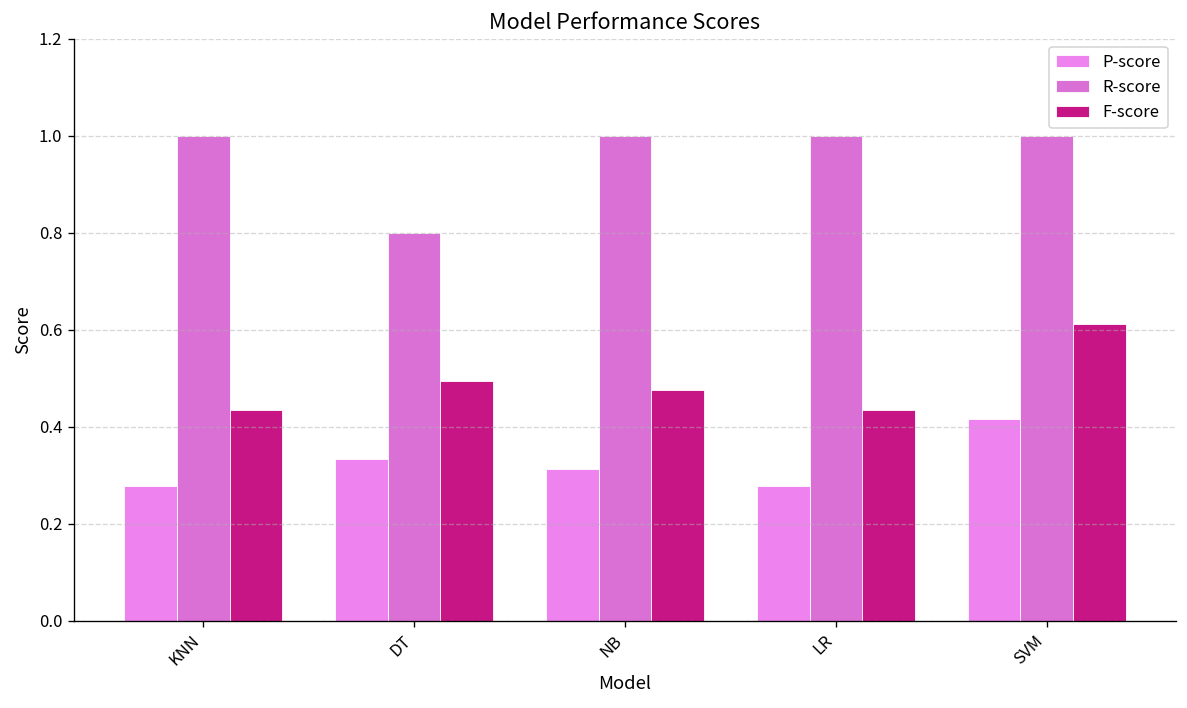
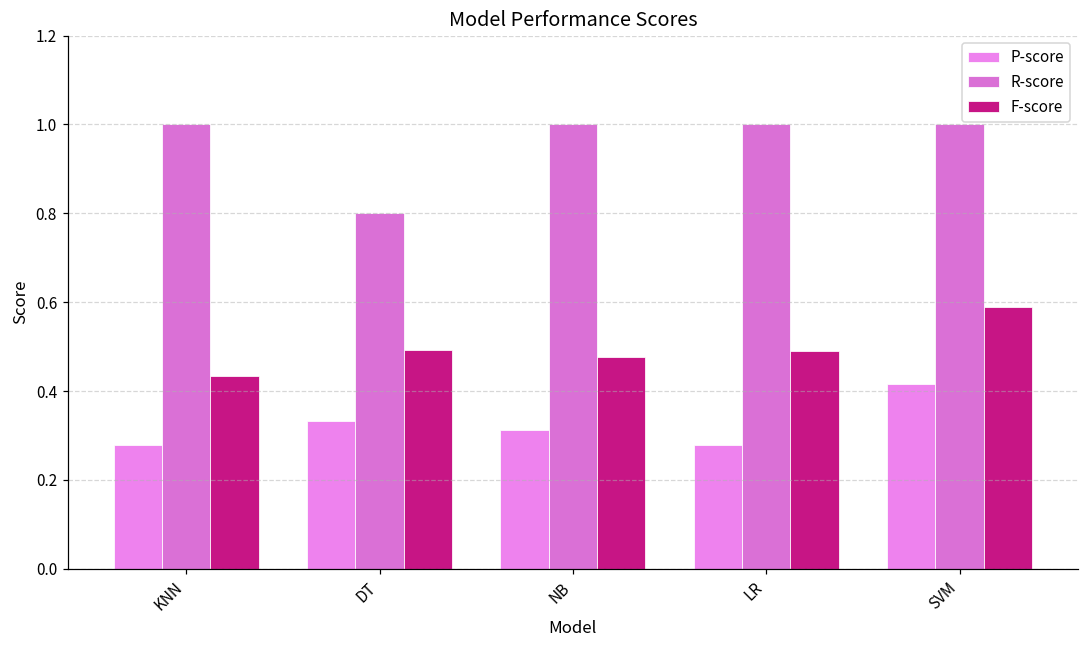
F-score, LR: 0.43 -> 0.49
F-score, SVM: 0.61 -> 0.59
